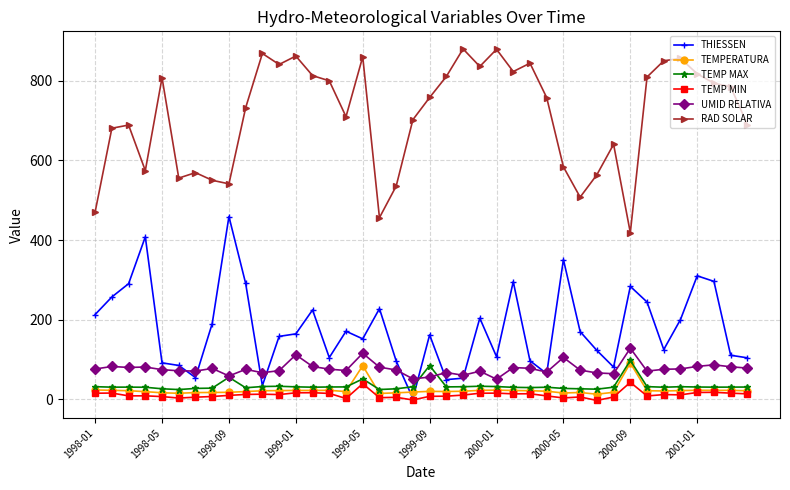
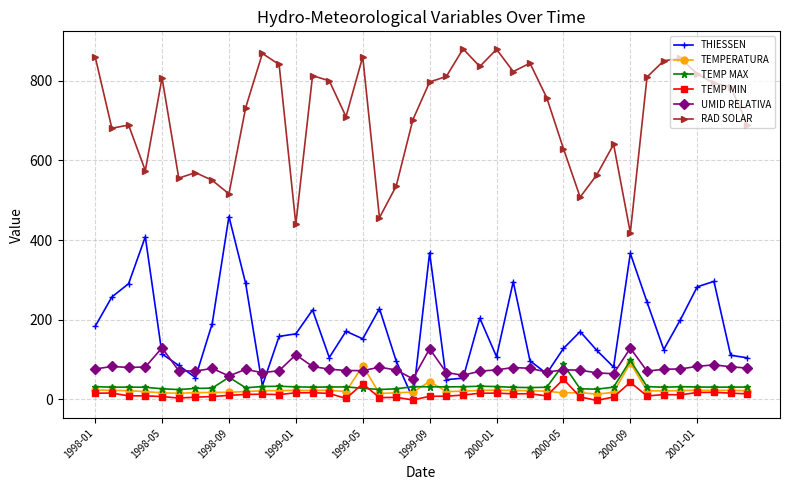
THIESSEN, 1998-01: 210 -> 180
RAD SOLAR, 1998-01: 470 -> 860
THIESSEN, 1998-05: 90 -> 110
UMID RELATIVA, 1998-05: 70 -> 130
RAD SOLAR, 1998-09: 540 -> 520
RAD SOLAR, 1999-01: 860 -> 440
TEMP MAX, 1999-05: 50 -> 30
UMID RELATIVA, 1999-05: 120 -> 70
THIESSEN, 1999-09: 160 -> 370
TEMPERATURA, 1999-09: 20 -> 40
TEMP MAX, 1999-09: 80 -> 30
UMID RELATIVA, 1999-09: 60 -> 130
RAD SOLAR, 1999-09: 760 -> 800
UMID RELATIVA, 2000-01: 50 -> 70
THIESSEN, 2000-05: 350 -> 130
TEMP MAX, 2000-05: 30 -> 90
TEMP MIN, 2000-05: 0 -> 50
UMID RELATIVA, 2000-05: 110 -> 70
RAD SOLAR, 2000-05: 580 -> 630
THIESSEN, 2000-09: 280 -> 370
THIESSEN, 2001-01: 310 -> 280
